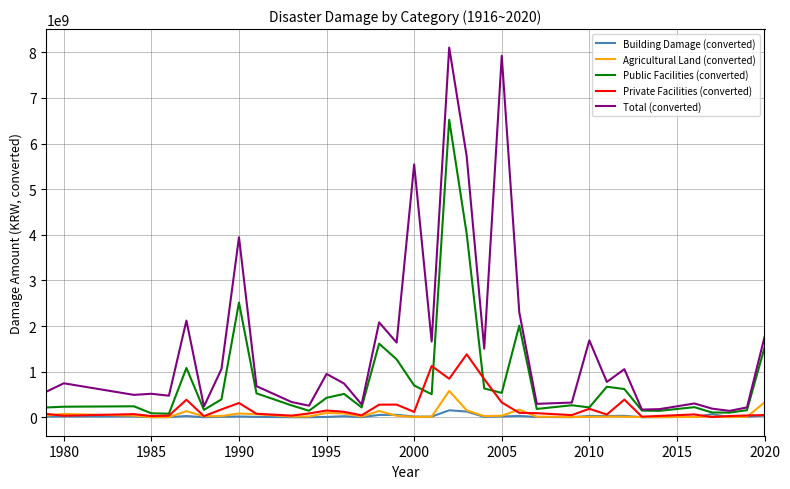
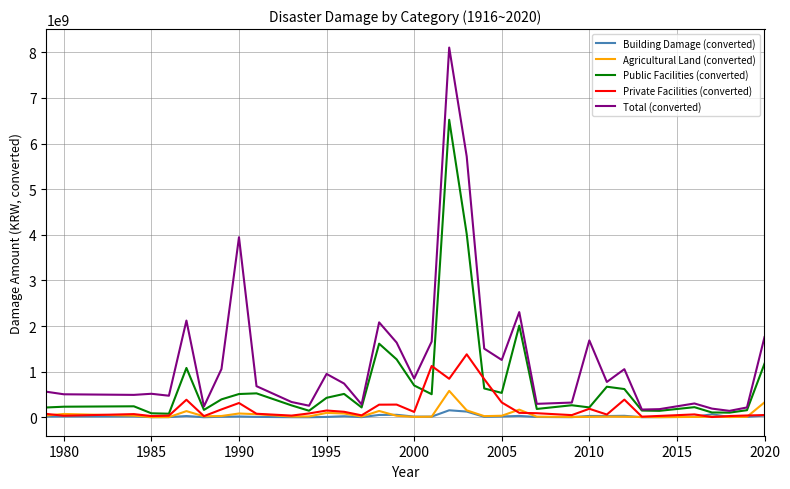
Total (converted), 1980: 700000000 -> 500000000
Public Facilities (converted), 1990: 2500000000 -> 500000000
Total (converted), 2000: 5500000000 -> 800000000
Total (converted), 2005: 7900000000 -> 1300000000
Public Facilities (converted), 2020: 1500000000 -> 1200000000
